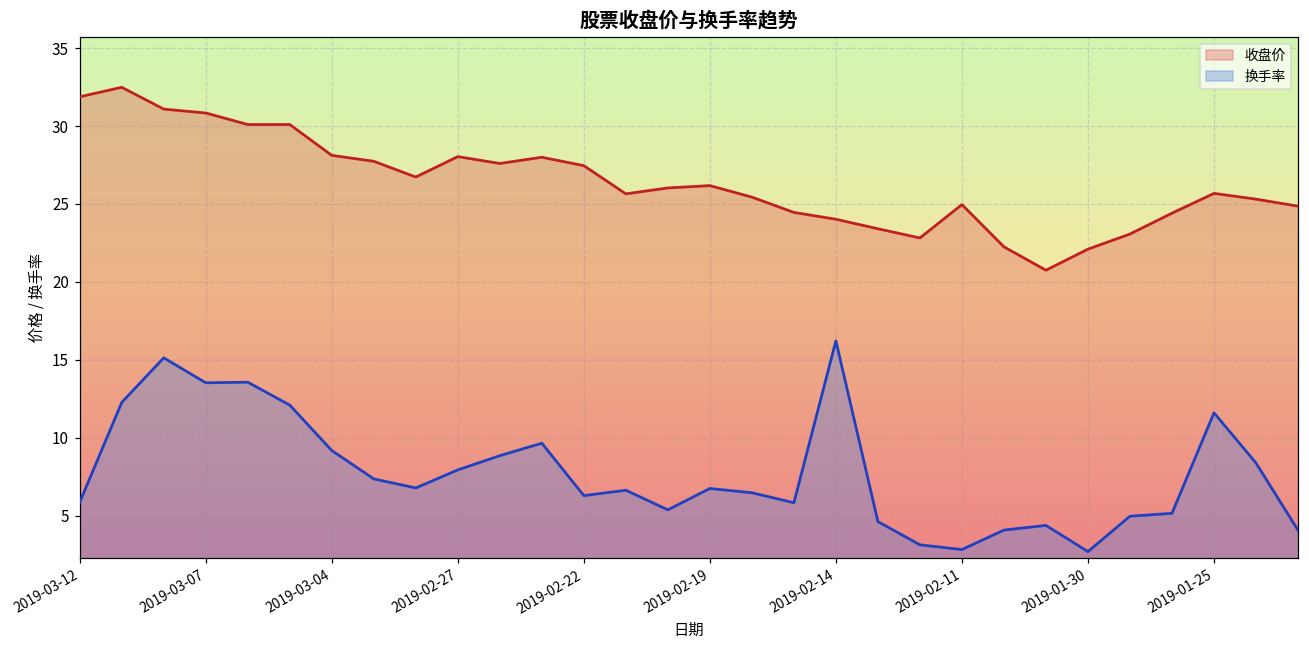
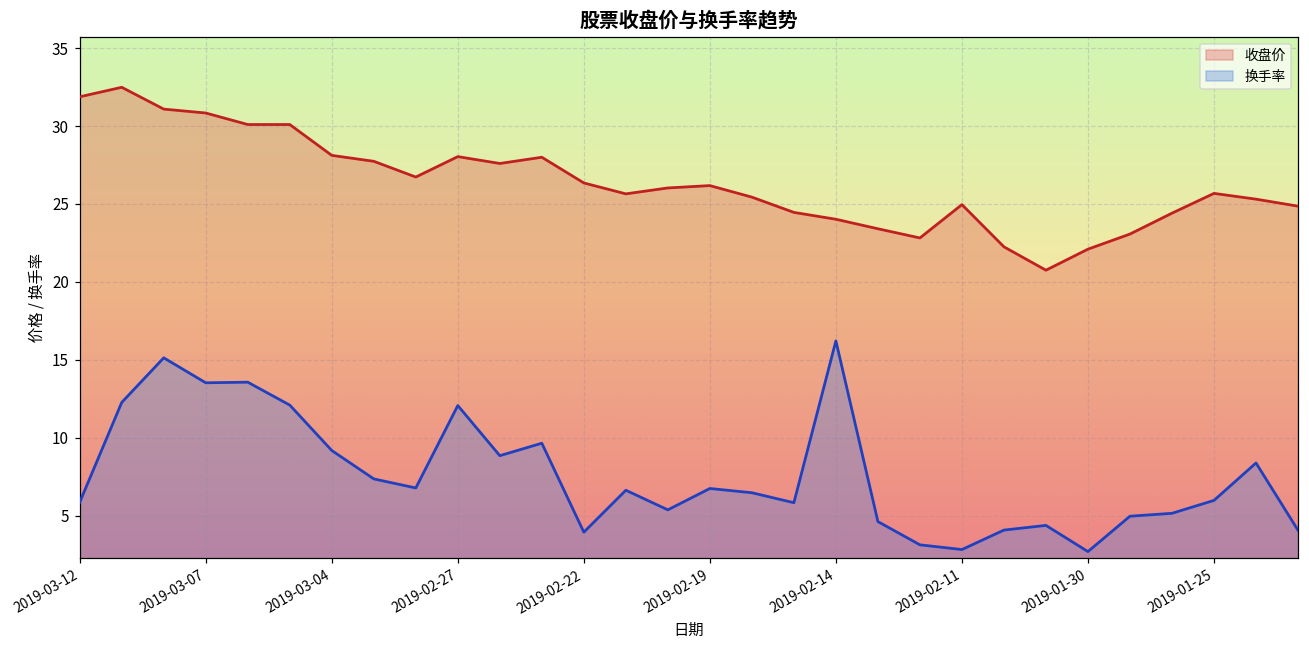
换手率, 2019-02-27: 7.9 -> 12.1
收盘价, 2019-02-22: 27.5 -> 26.4
换手率, 2019-02-22: 6.3 -> 3.9
换手率, 2019-01-25: 11.6 -> 6.0
